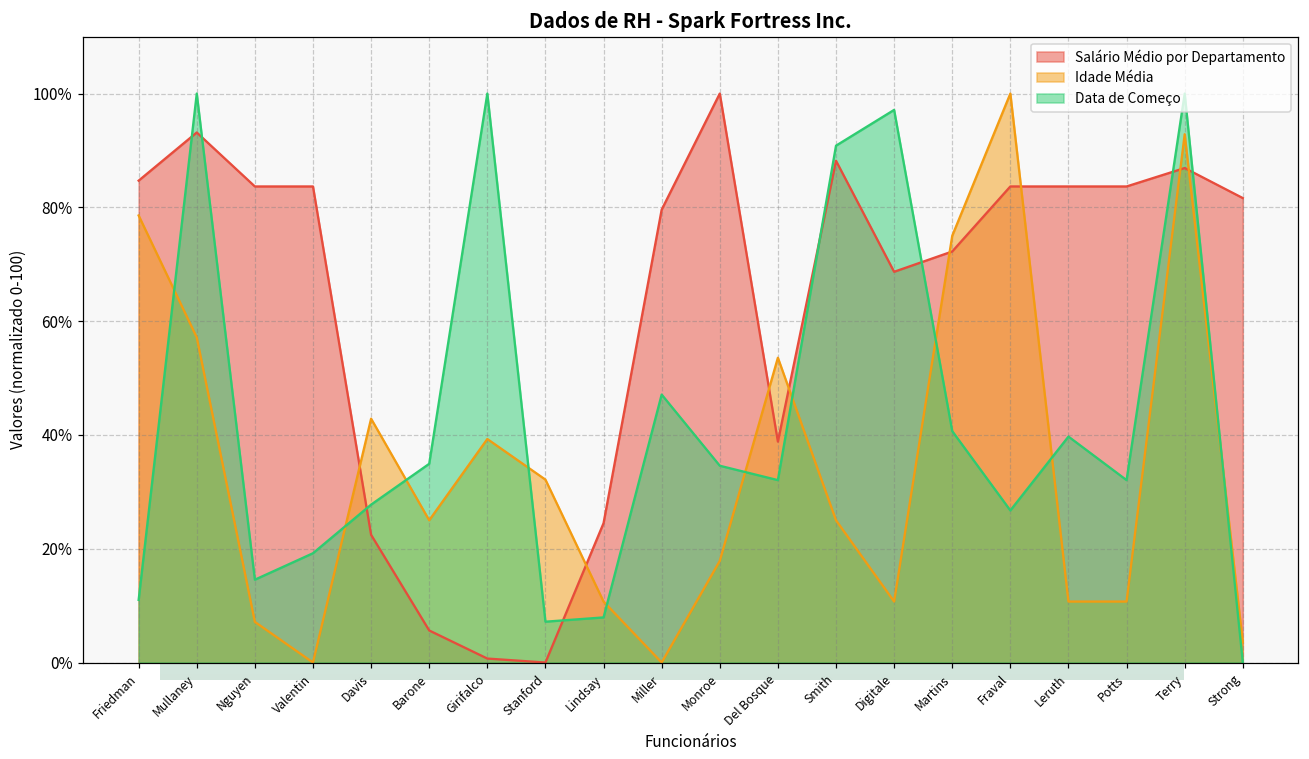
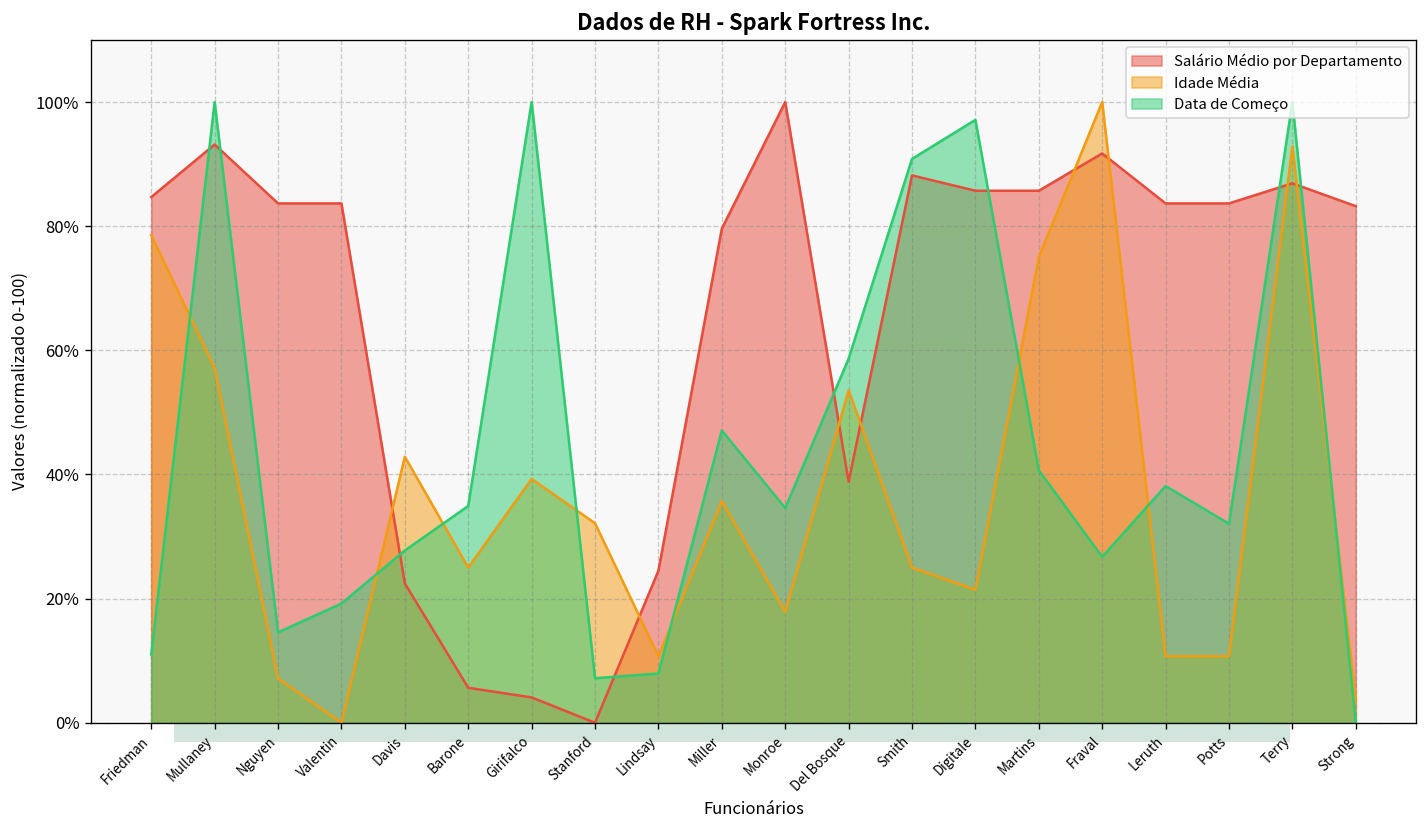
Dados de RH - Spark Fortress Inc., Salário Médio por Departamento, Girifalco: 1% -> 4%
Dados de RH - Spark Fortress Inc., Idade Média, Miller: 0% -> 36%
Dados de RH - Spark Fortress Inc., Data de Começo, Del Bosque: 32% -> 59%
Dados de RH - Spark Fortress Inc., Salário Médio por Departamento, Digitale: 69% -> 86%
Dados de RH - Spark Fortress Inc., Idade Média, Digitale: 11% -> 21%
Dados de RH - Spark Fortress Inc., Salário Médio por Departamento, Martins: 72% -> 86%
Dados de RH - Spark Fortress Inc., Salário Médio por Departamento, Fraval: 84% -> 92%
Dados de RH - Spark Fortress Inc., Data de Começo, Leruth: 40% -> 38%
Dados de RH - Spark Fortress Inc., Salário Médio por Departamento, Strong: 82% -> 83%
